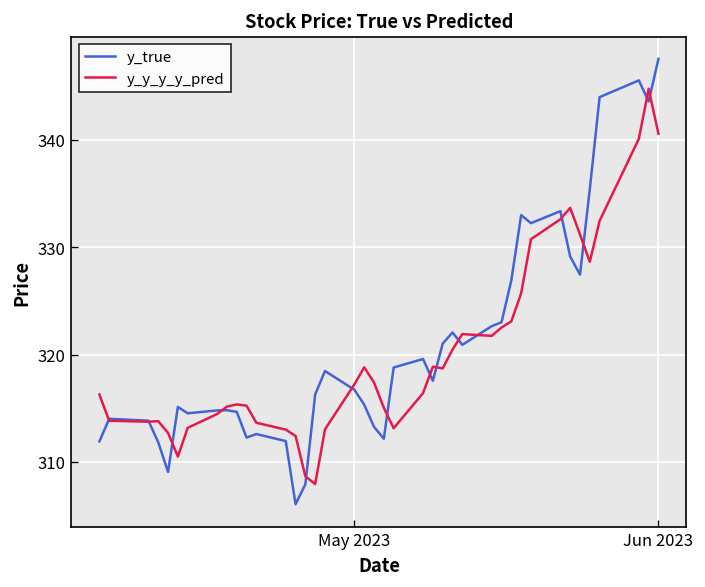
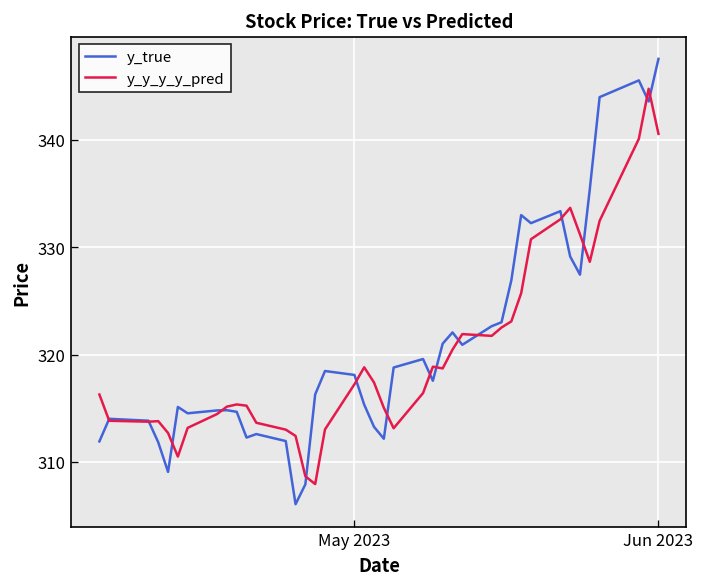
y_true, May 2023: 317 -> 318
